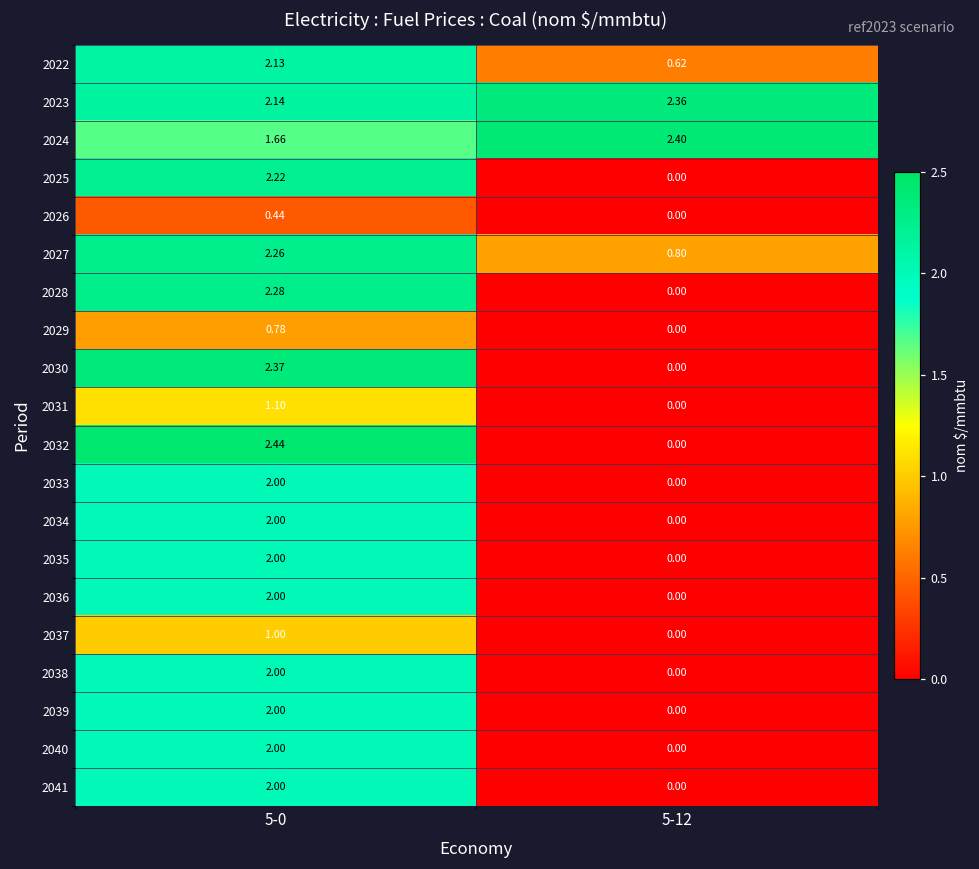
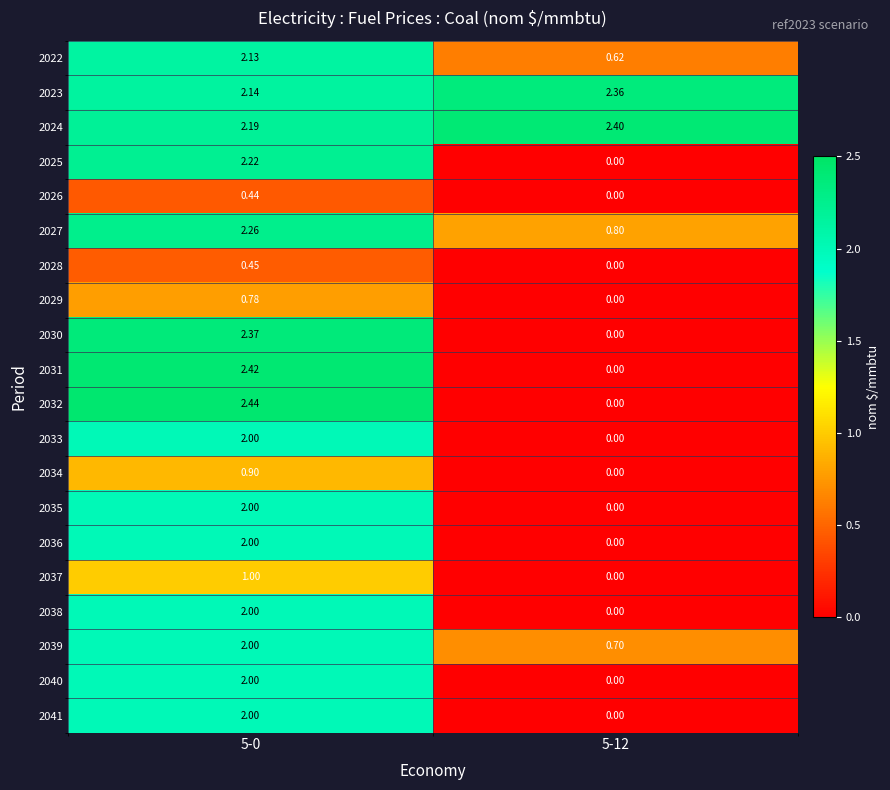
2024, 5-0: 1.66 -> 2.19
2028, 5-0: 2.28 -> 0.45
2031, 5-0: 1.10 -> 2.42
2034, 5-0: 2.00 -> 0.90
2039, 5-12: 0.00 -> 0.70
